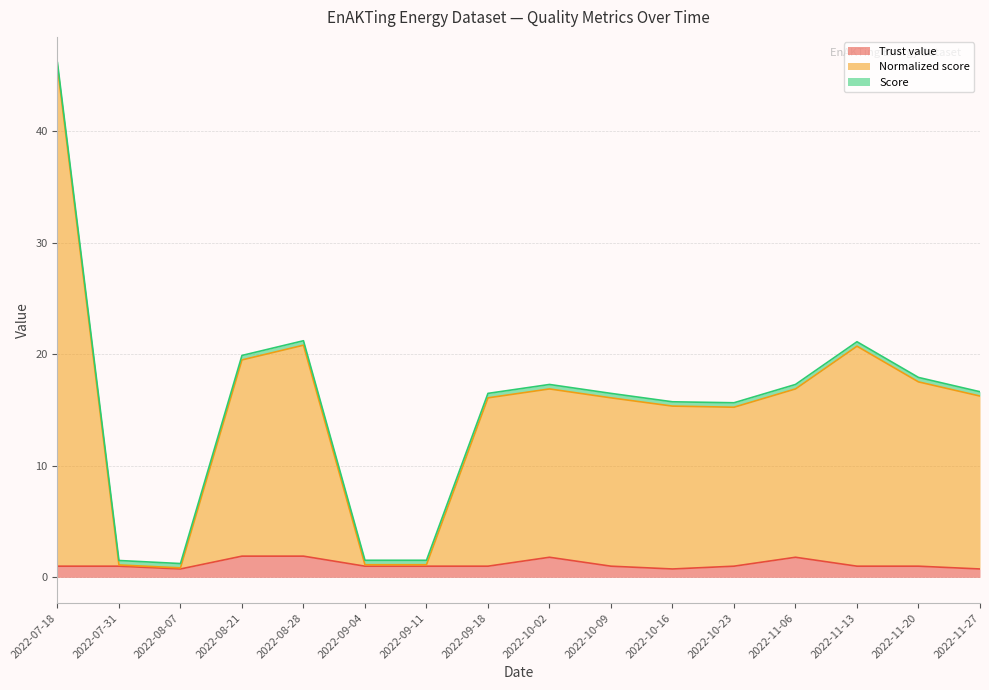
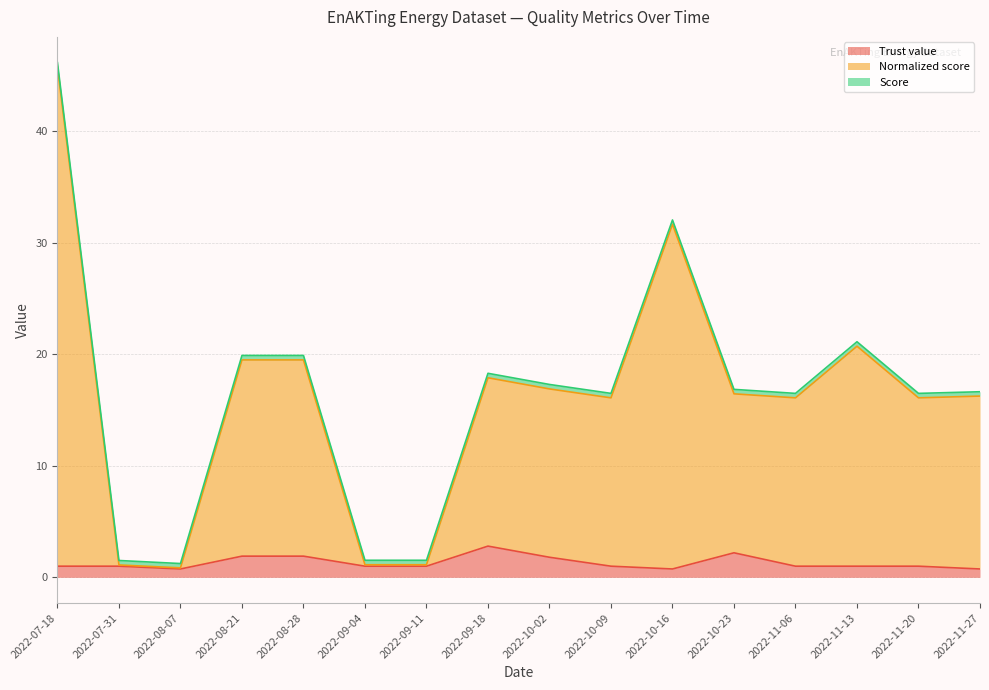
Normalized score, 2022-08-28: 18.9 -> 17.6
Trust value, 2022-09-18: 1.0 -> 2.8
Normalized score, 2022-10-16: 14.6 -> 30.9
Trust value, 2022-10-23: 1.0 -> 2.2
Trust value, 2022-11-06: 1.8 -> 1.0
Normalized score, 2022-11-20: 16.5 -> 15.1
